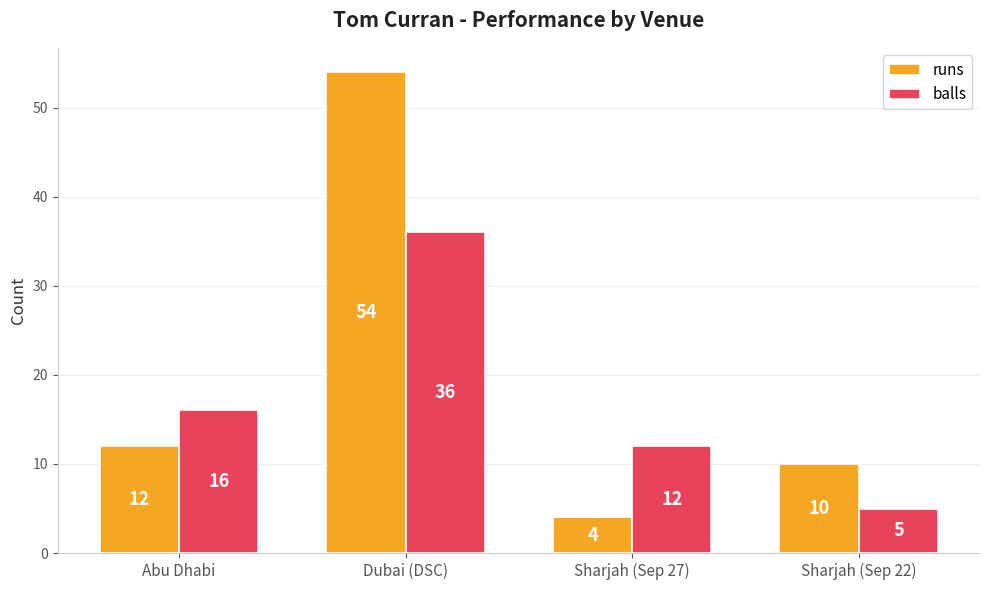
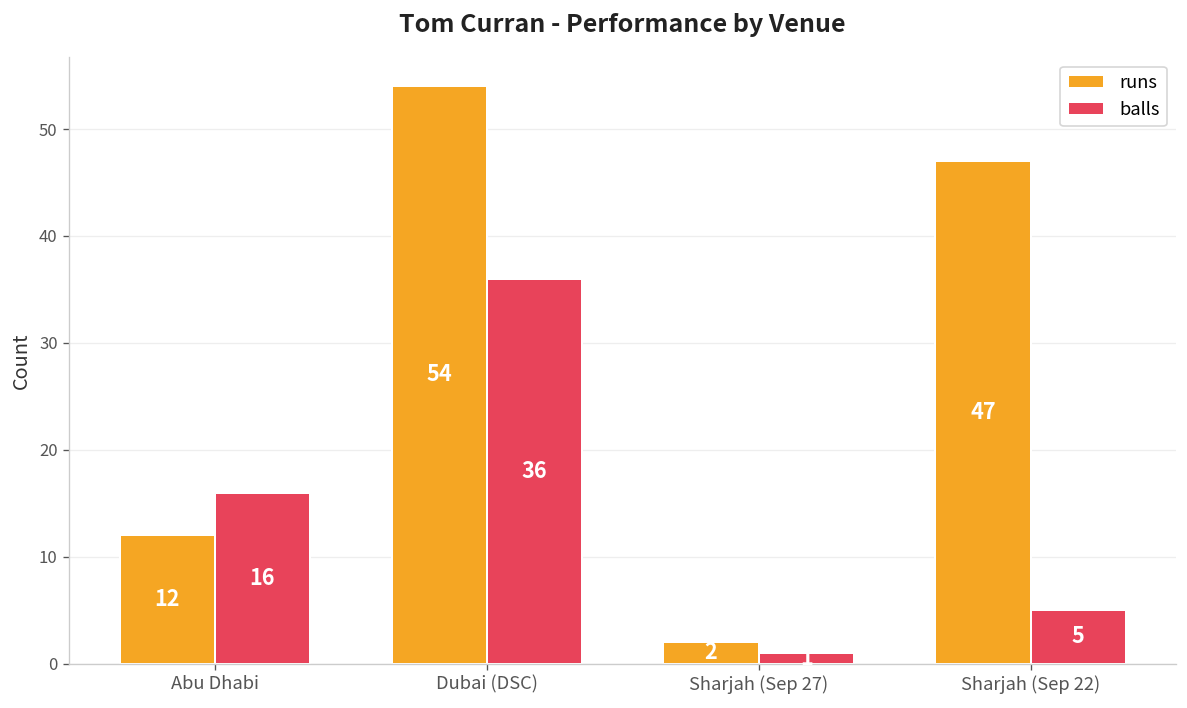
runs, Sharjah (Sep 27): 4 -> 2
balls, Sharjah (Sep 27): 12 -> 1
runs, Sharjah (Sep 22): 10 -> 47
